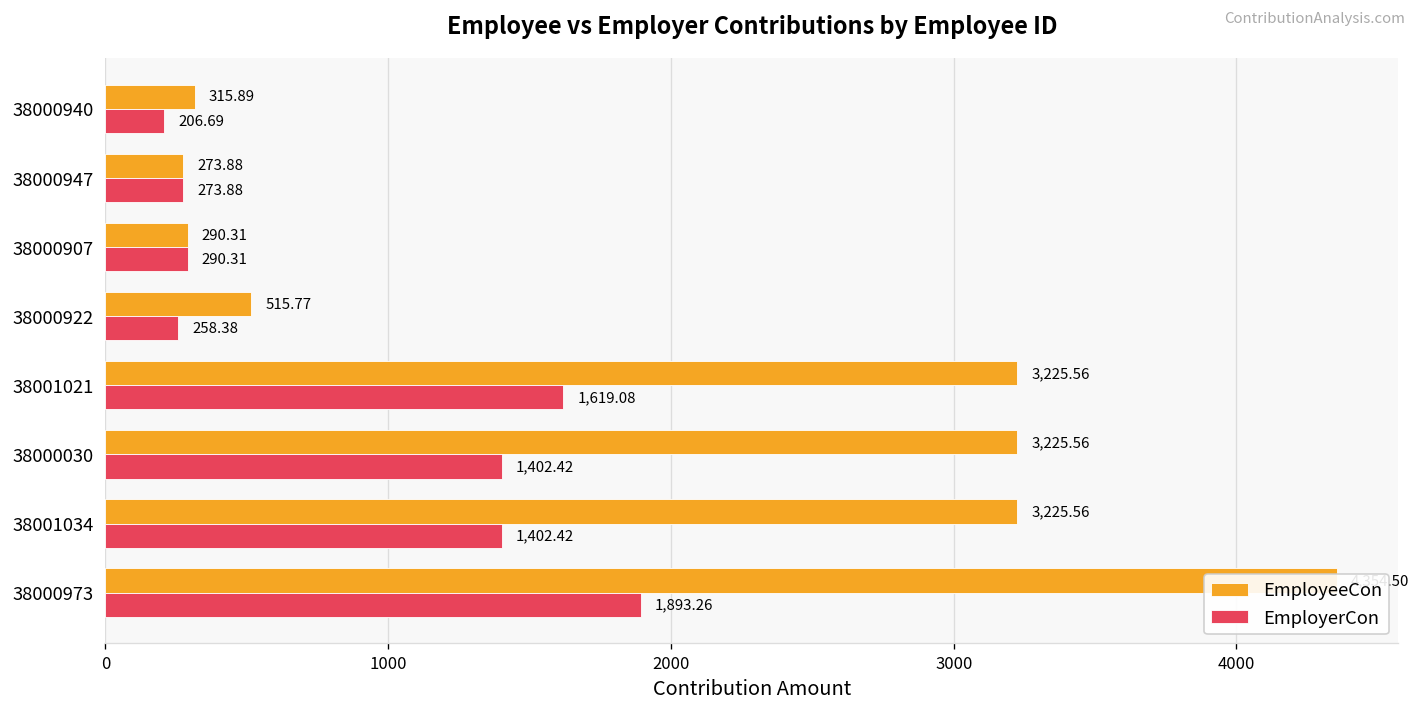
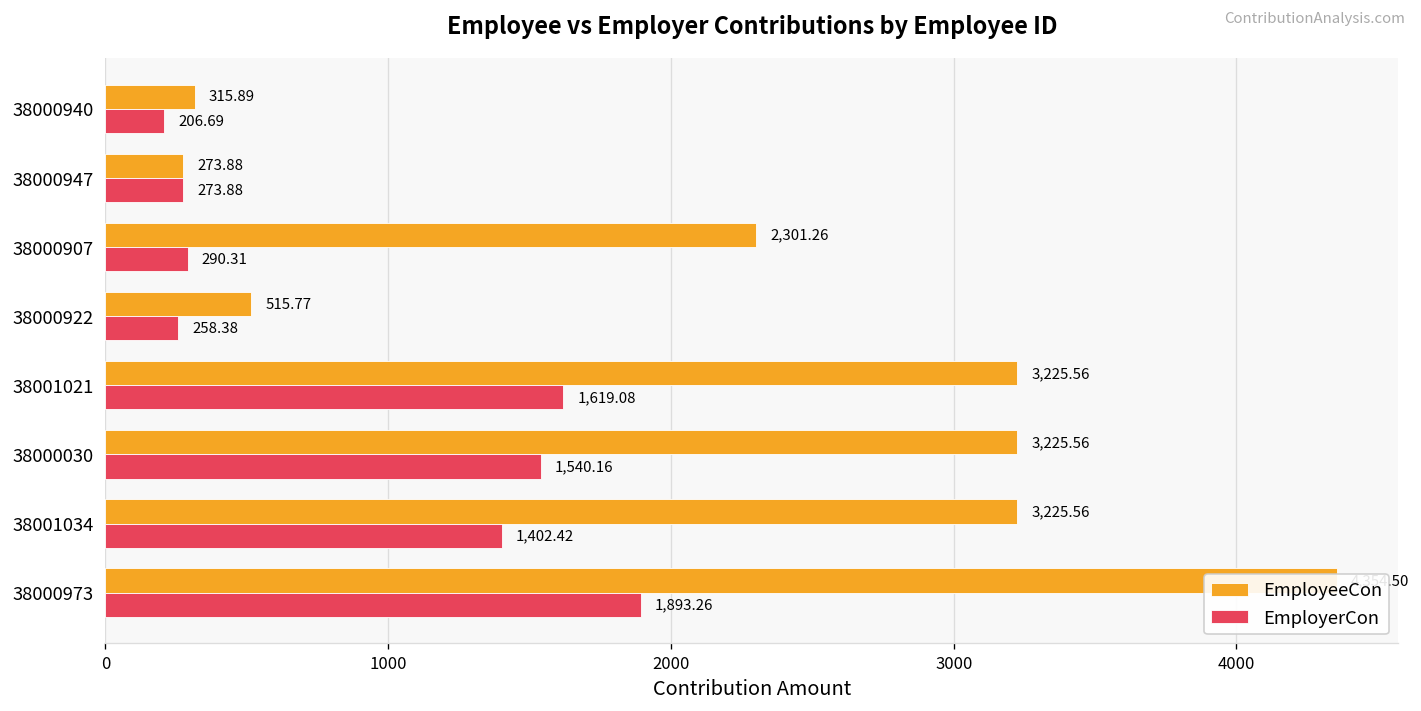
EmployeeCon, 38000907: 290.31 -> 2,301.26
EmployerCon, 38000030: 1,402.42 -> 1,540.16
